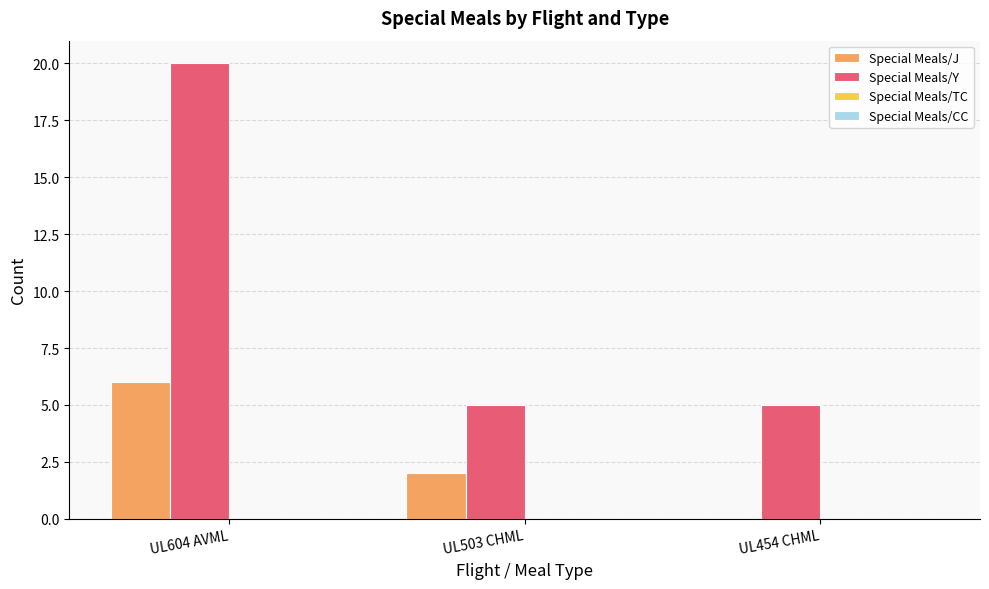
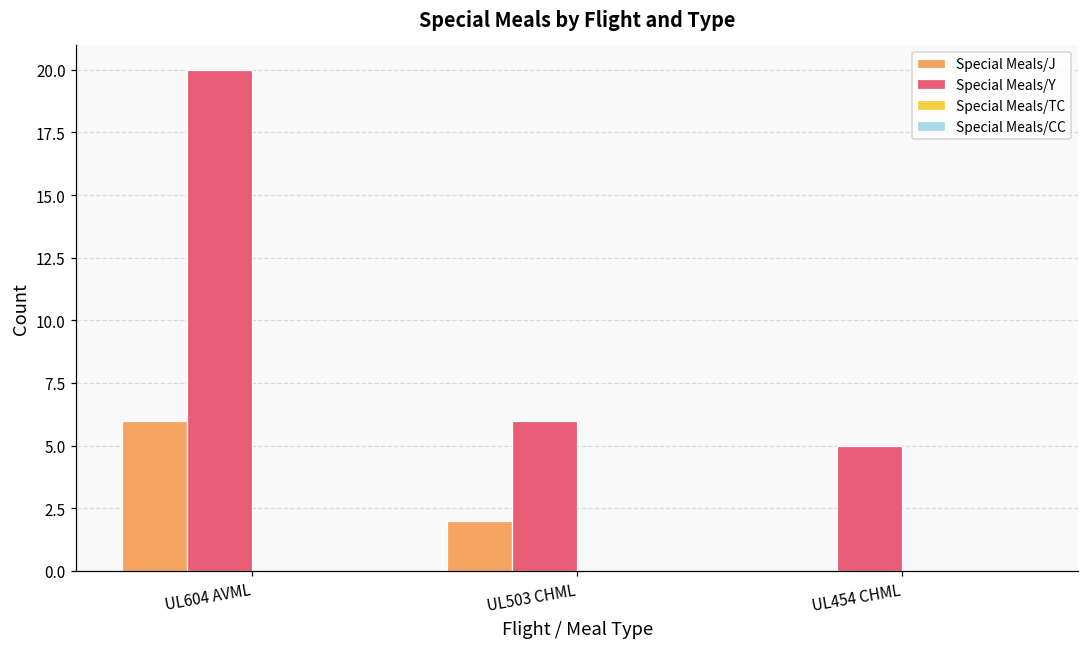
Special Meals/Y, UL503 CHML: 5 -> 6
